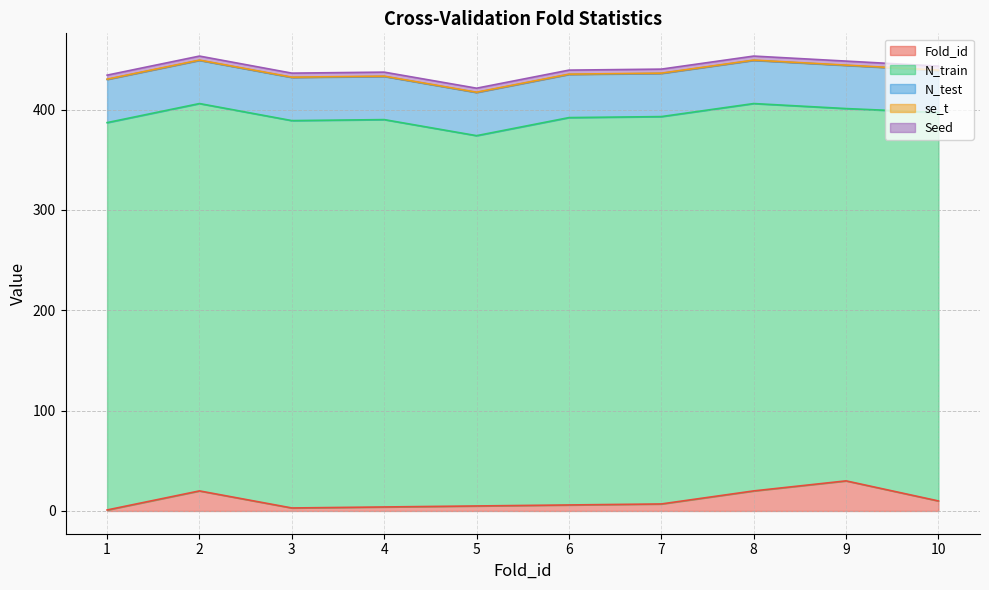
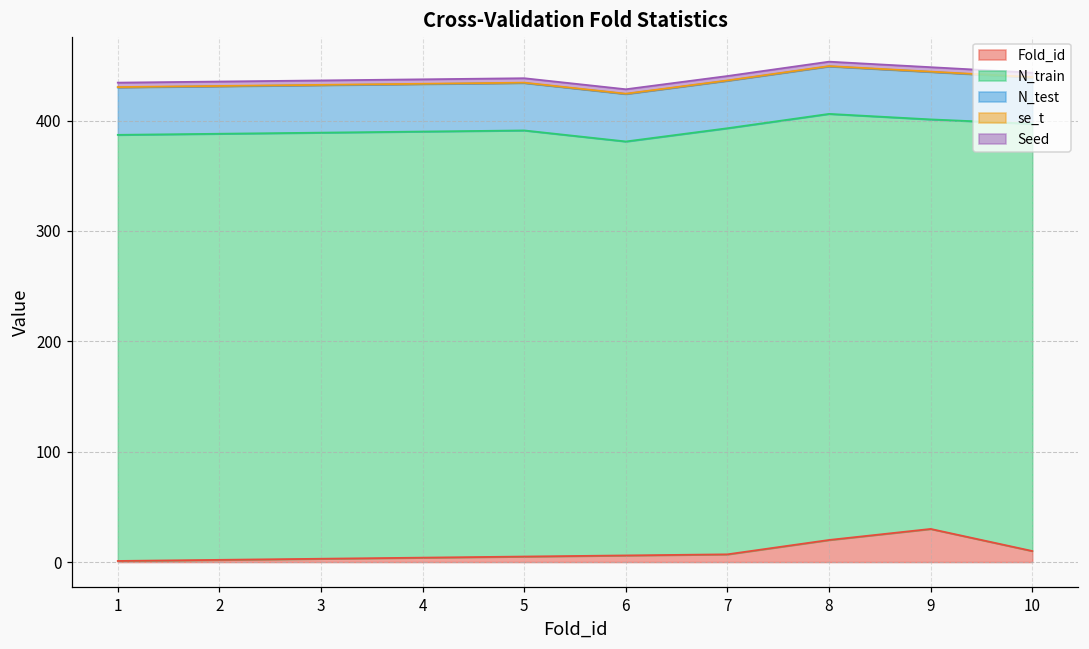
Fold_id, 2: 20 -> 2
N_train, 5: 369 -> 386
N_train, 6: 386 -> 375
